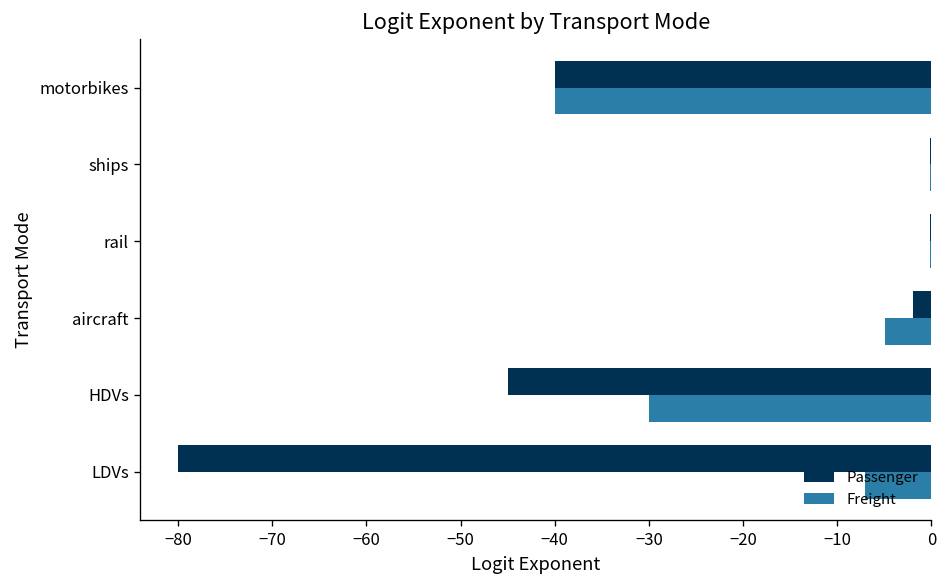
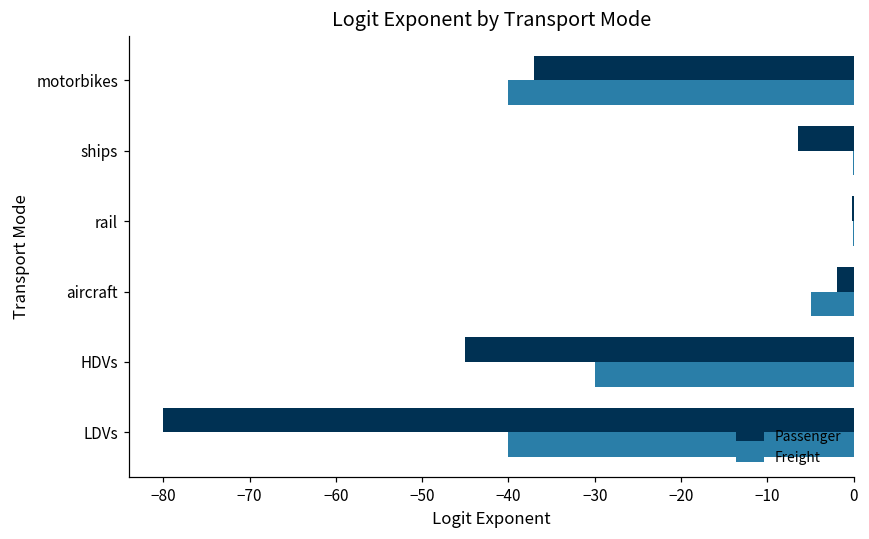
Passenger, motorbikes: -40 -> -37
Passenger, ships: 0 -> -7
Freight, LDVs: -7 -> -40
